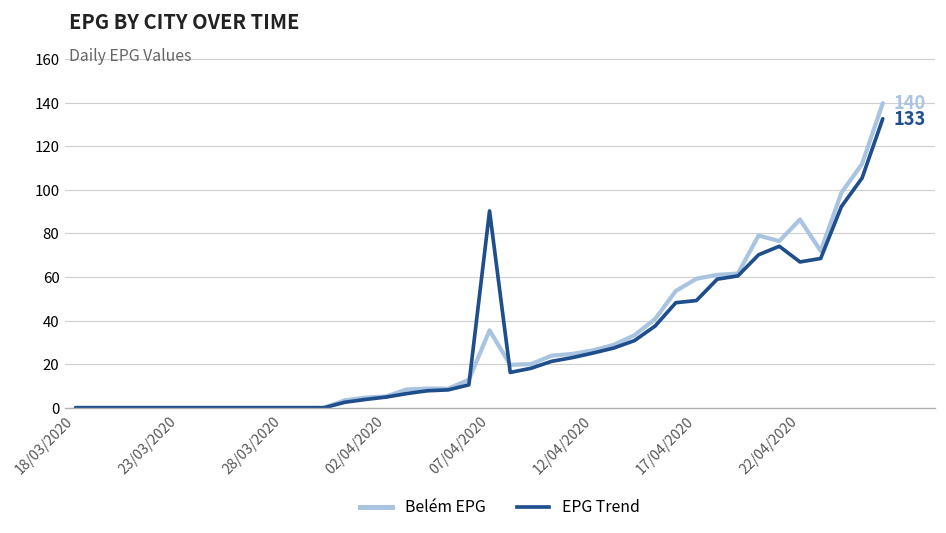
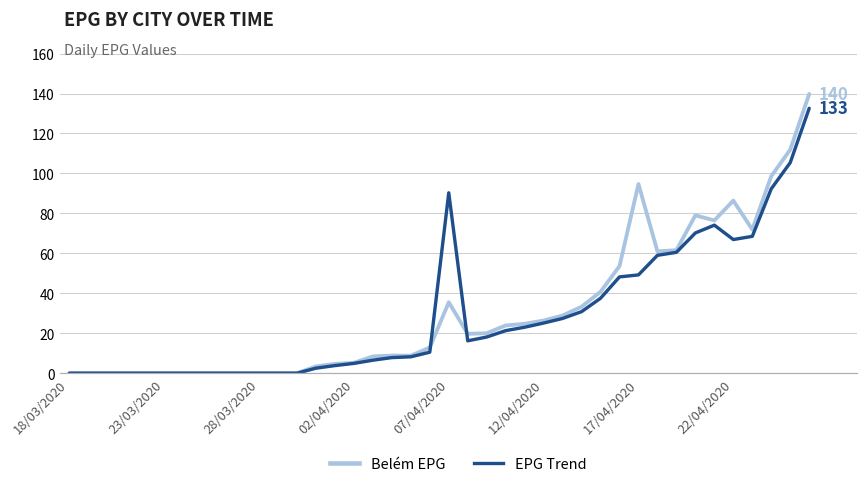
Belém EPG, 17/04/2020: 59 -> 95
